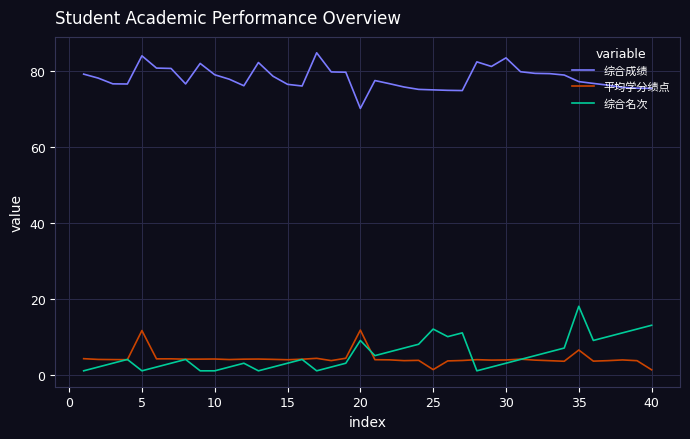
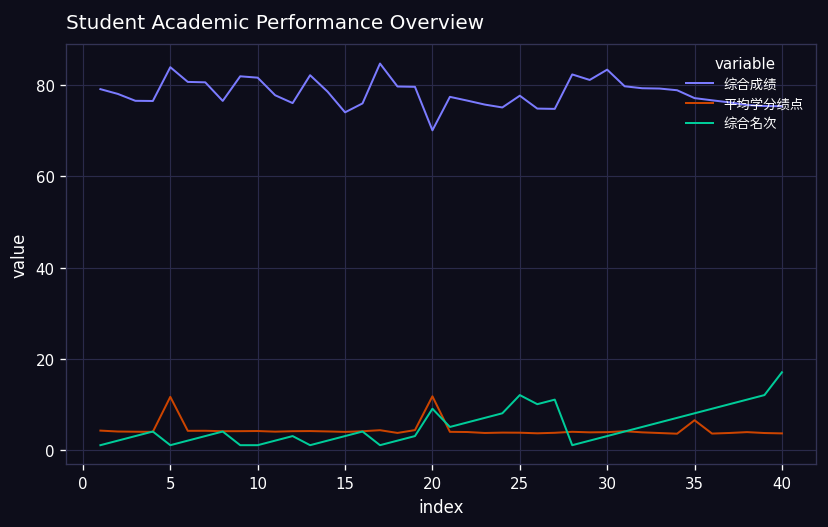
综合成绩, 10: 79 -> 82
综合成绩, 15: 76 -> 74
综合成绩, 25: 75 -> 78
平均学分绩点, 25: 1 -> 4
综合名次, 35: 18 -> 8
平均学分绩点, 40: 1 -> 4
综合名次, 40: 13 -> 17
